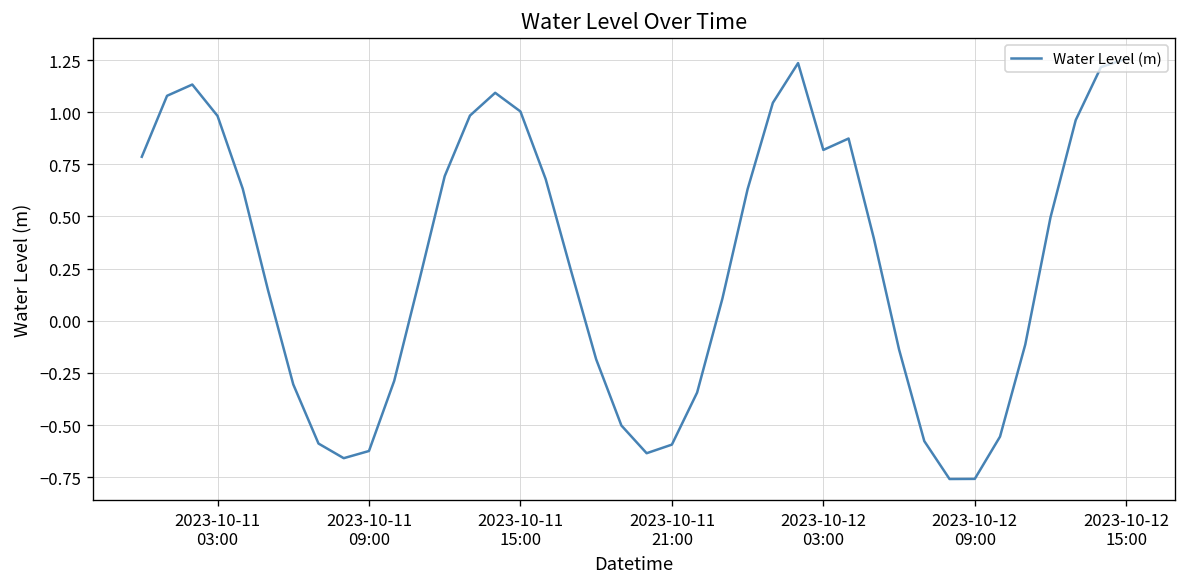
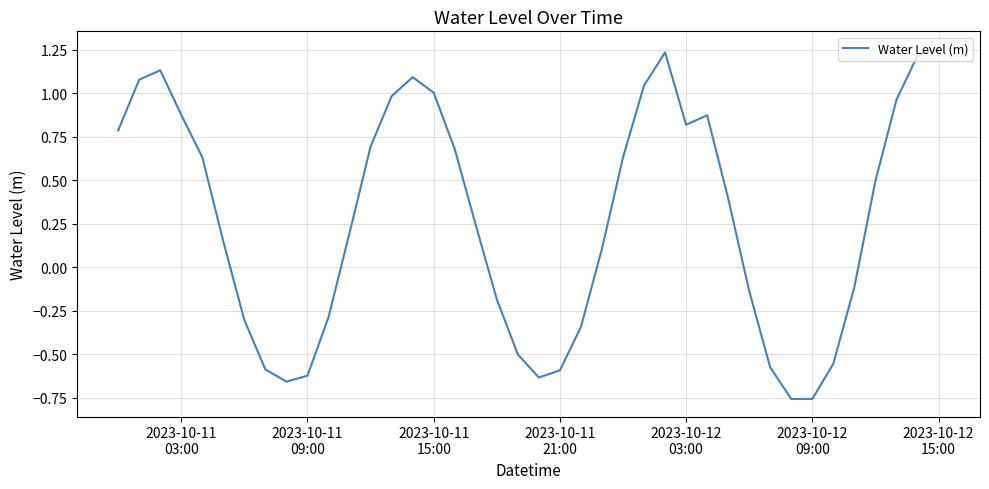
2023-10-11 03:00: 0.98 -> 0.88
